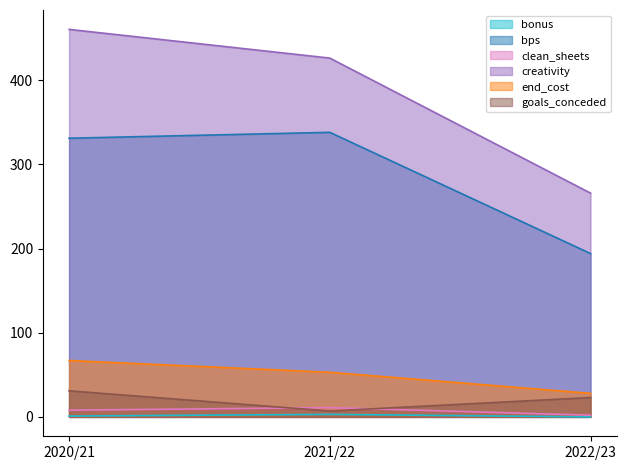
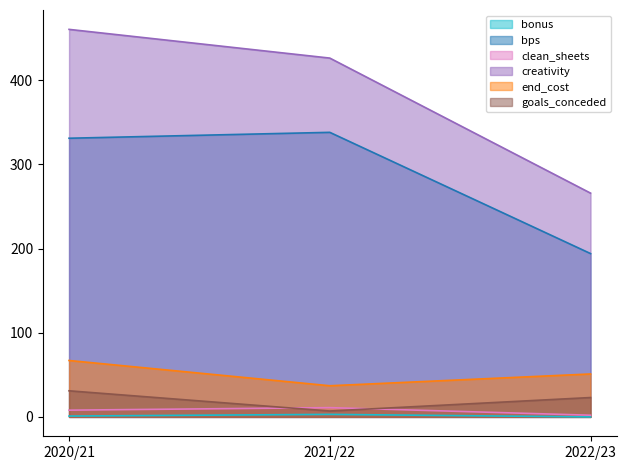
end_cost, 2021/22: 50 -> 40
end_cost, 2022/23: 30 -> 50
